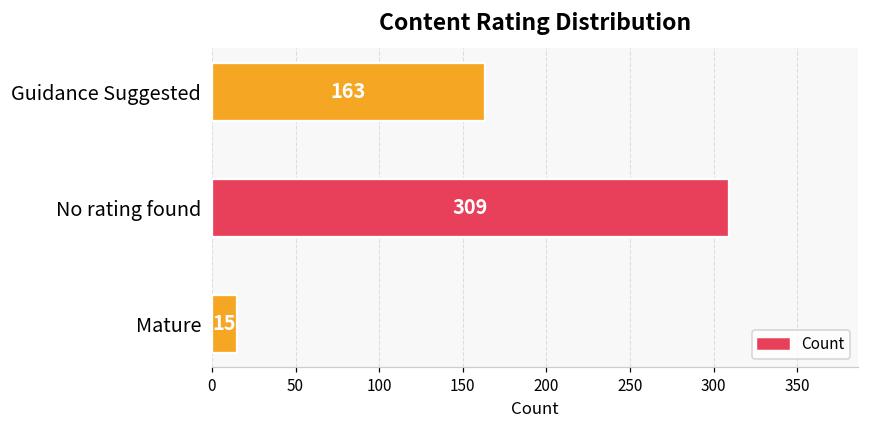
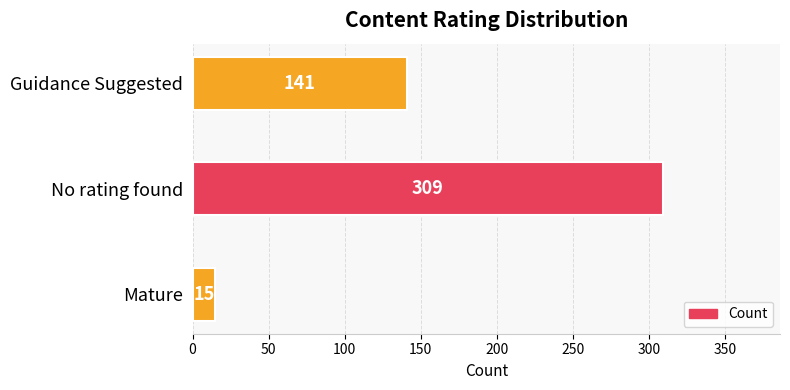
Guidance Suggested: 163 -> 141
